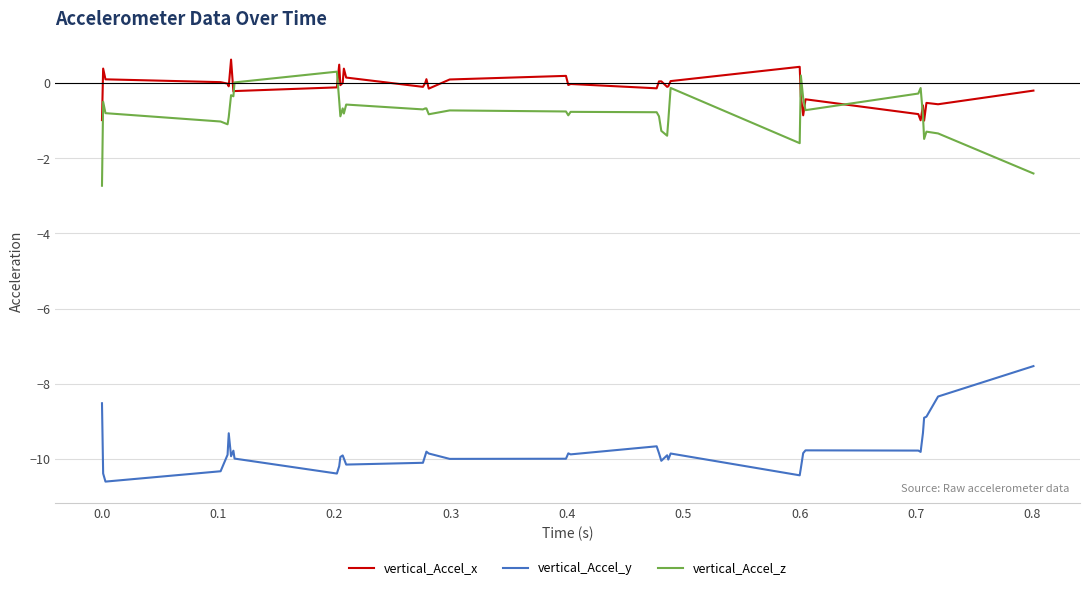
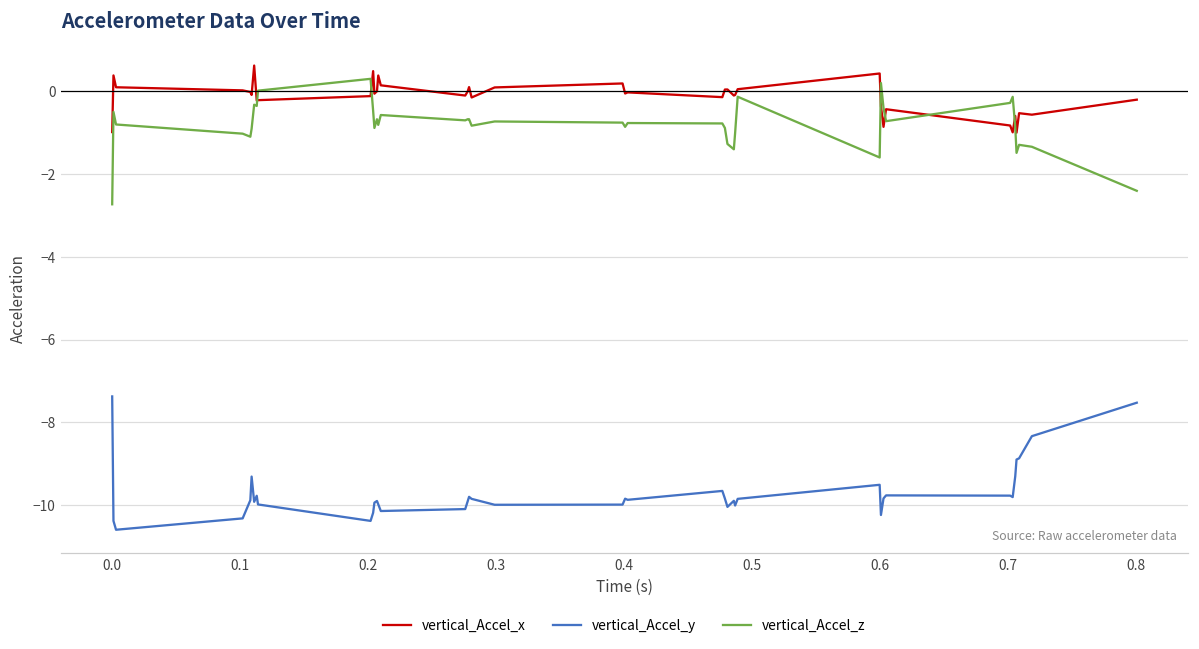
vertical_Accel_y, 0.0: -8.5 -> -7.4
vertical_Accel_y, 0.6: -10.4 -> -9.5
